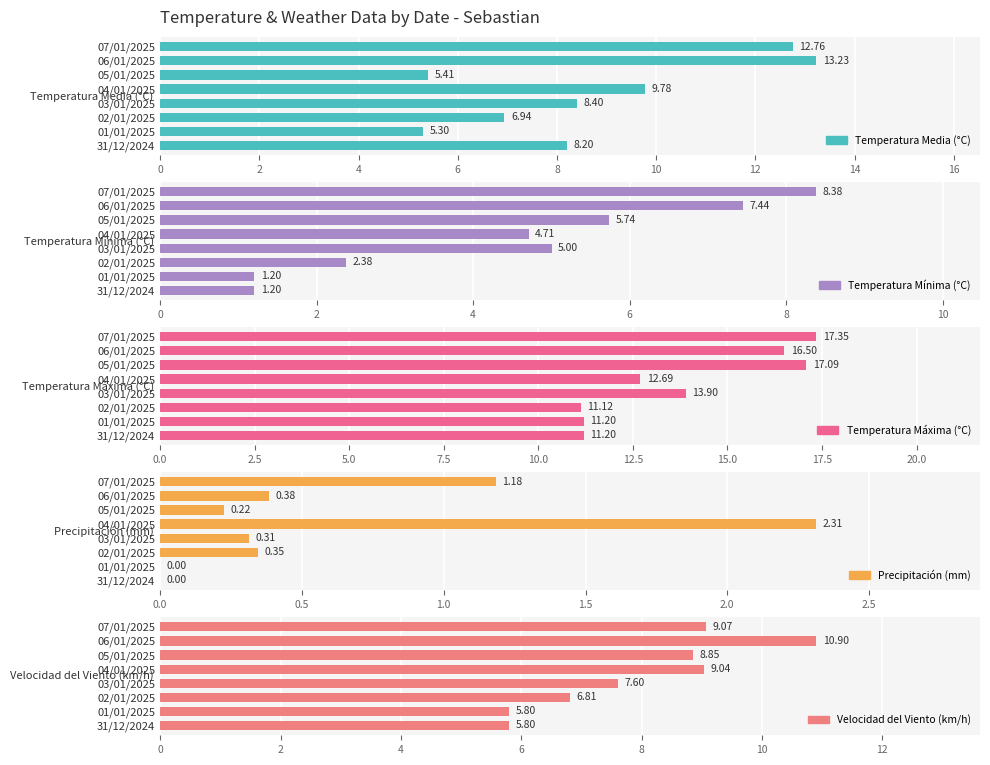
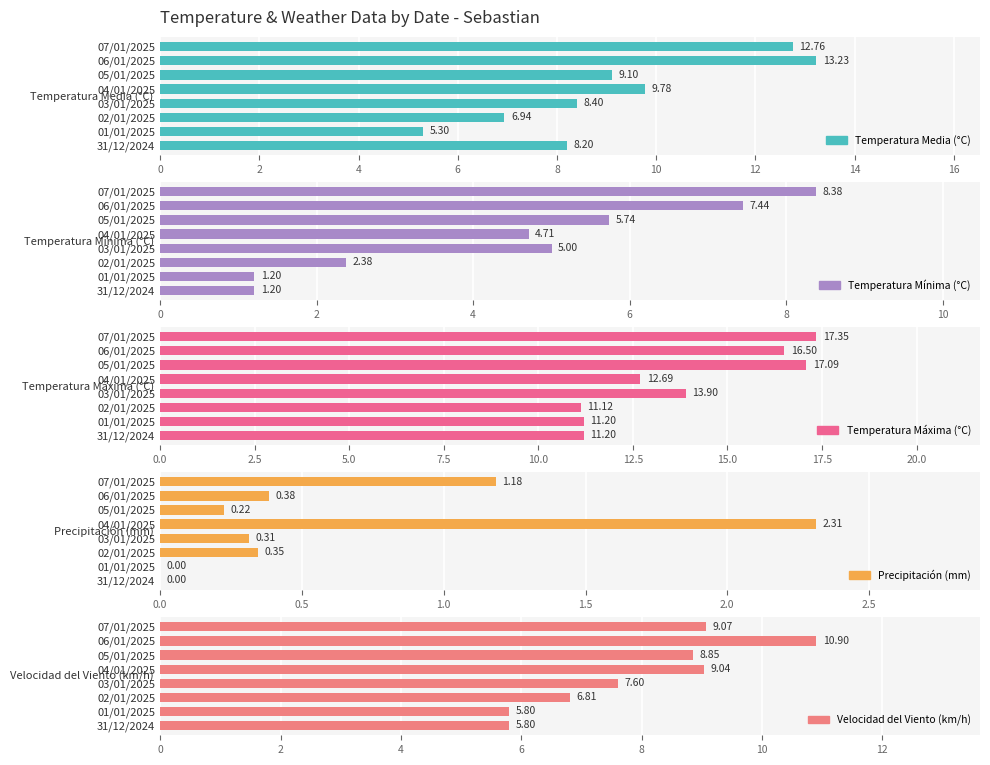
Temperature & Weather Data by Date - Sebastian, 05/01/2025: 5.41 -> 9.10
